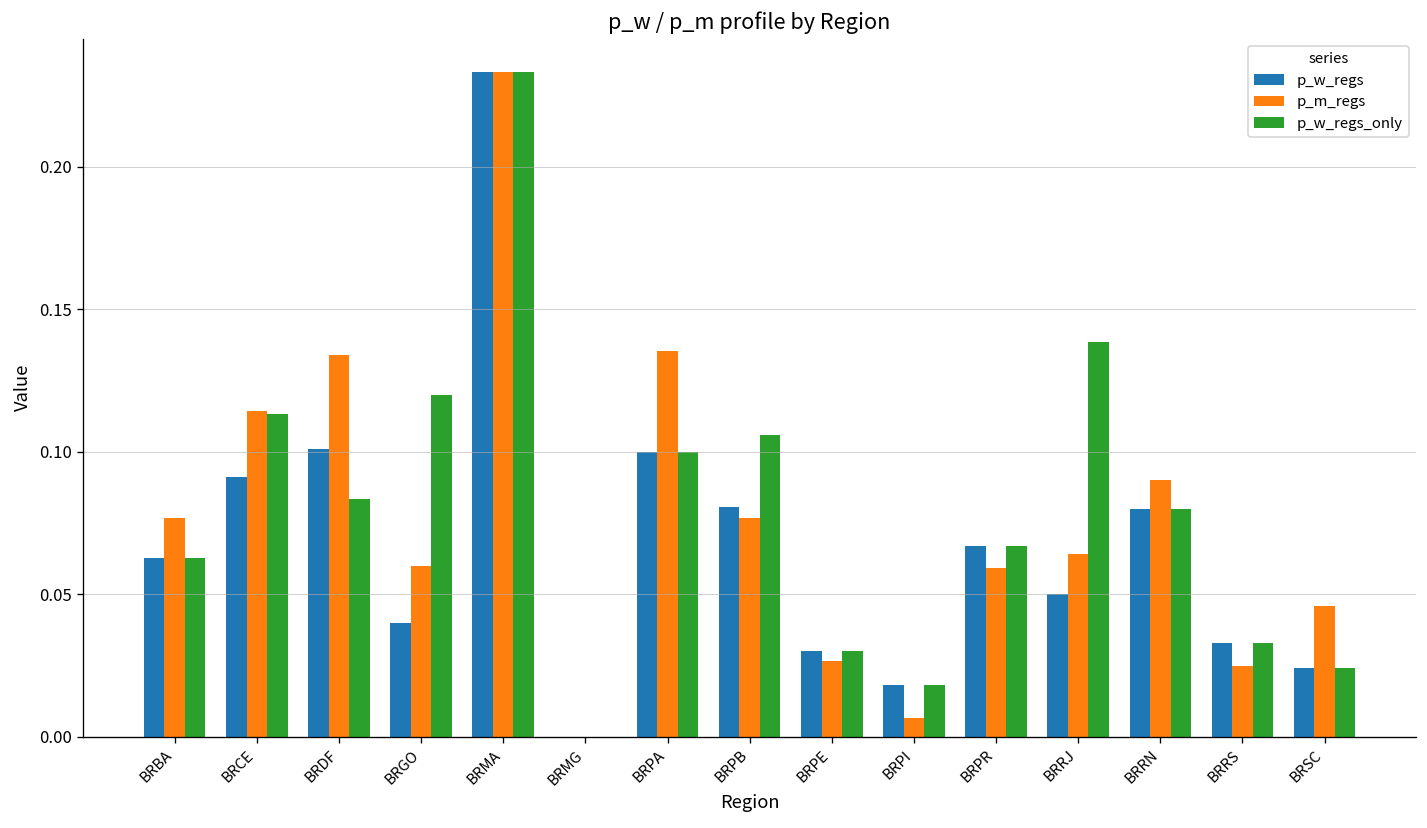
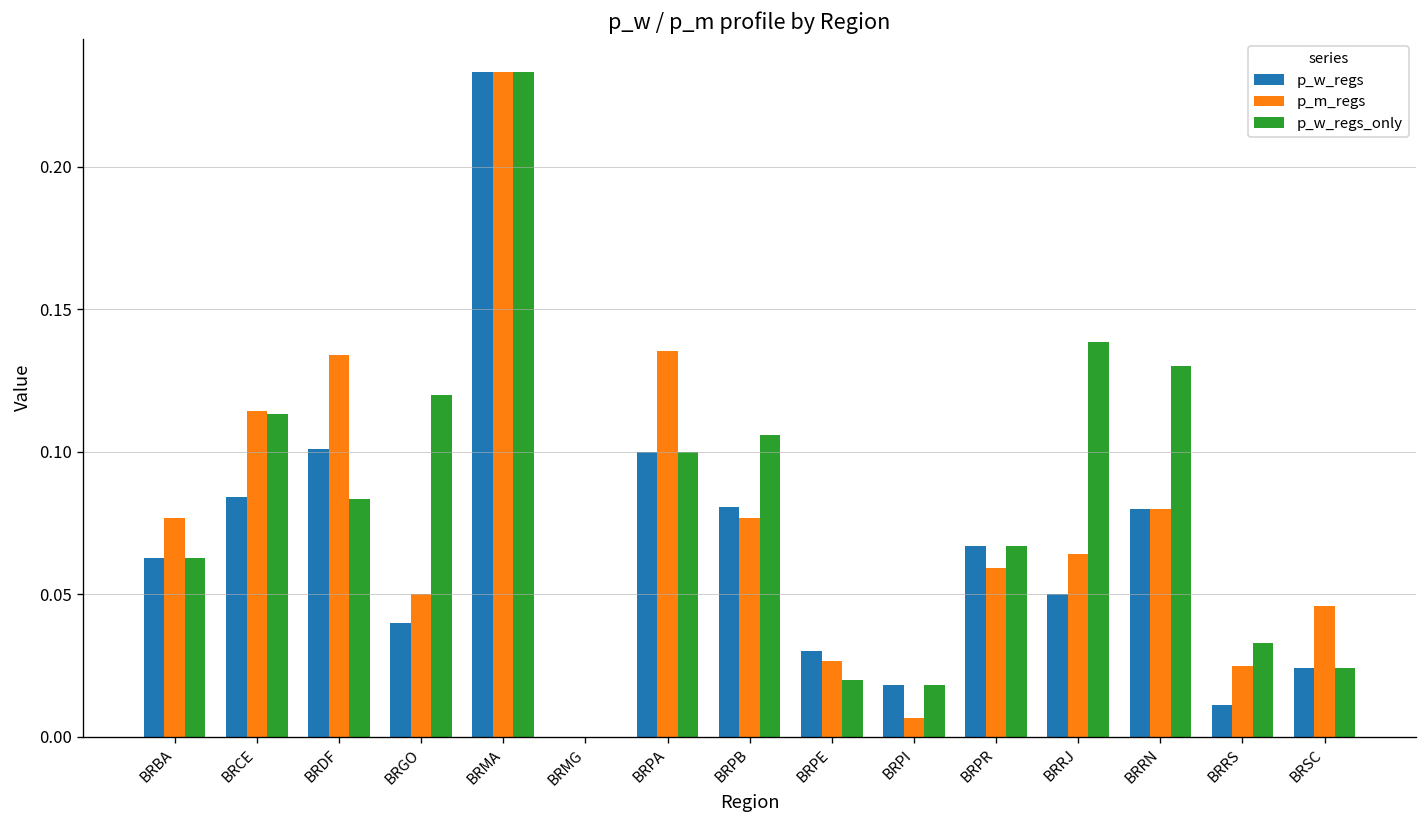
p_w_regs, BRCE: 0.091 -> 0.084
p_m_regs, BRGO: 0.06 -> 0.05
p_w_regs_only, BRPE: 0.03 -> 0.02
p_m_regs, BRRN: 0.09 -> 0.08
p_w_regs_only, BRRN: 0.08 -> 0.13
p_w_regs, BRRS: 0.033 -> 0.011
